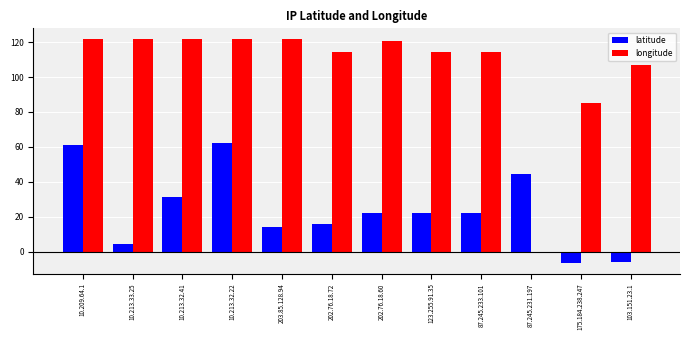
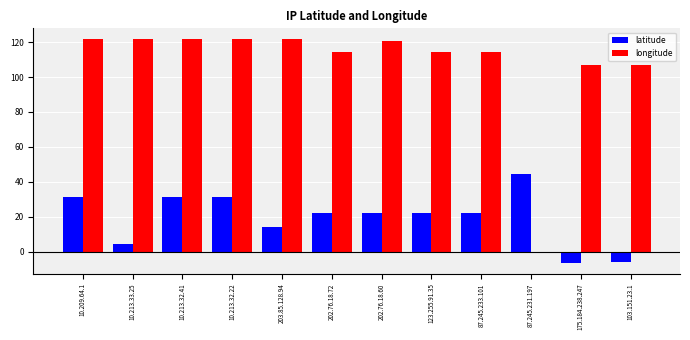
latitude, 10.209.64.1: 61 -> 31
latitude, 10.213.32.22: 62 -> 31
latitude, 202.76.18.72: 16 -> 22
longitude, 175.184.238.247: 85 -> 107
